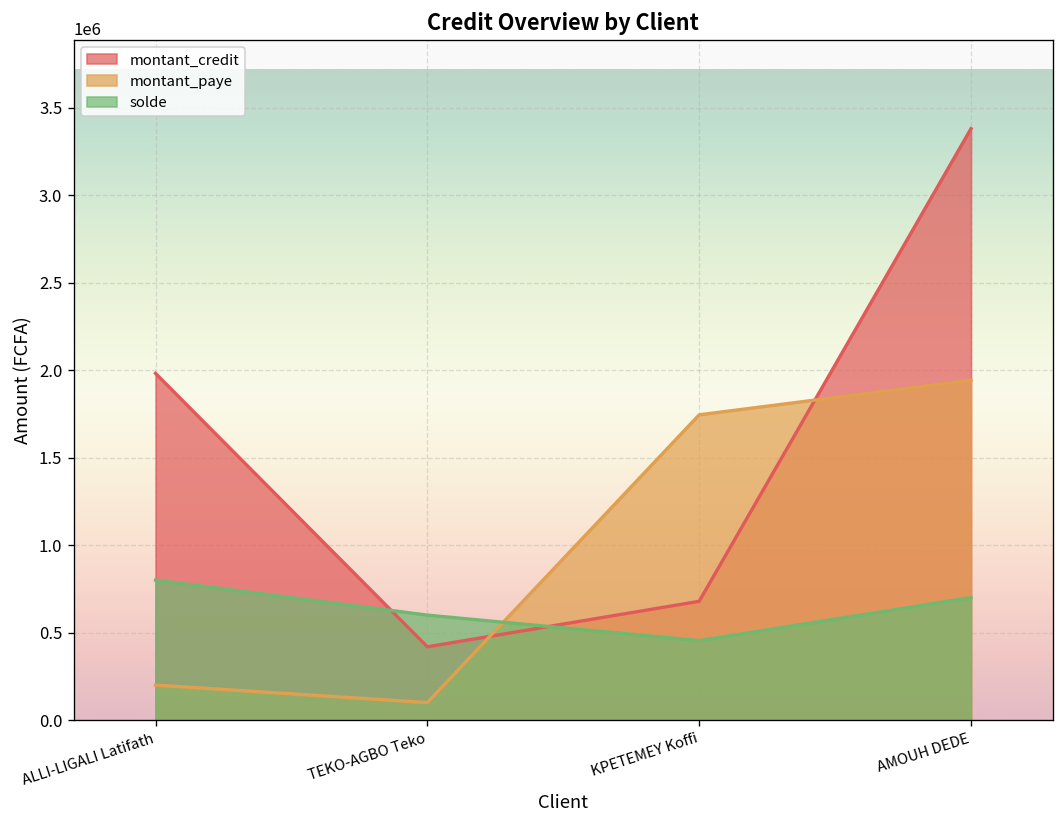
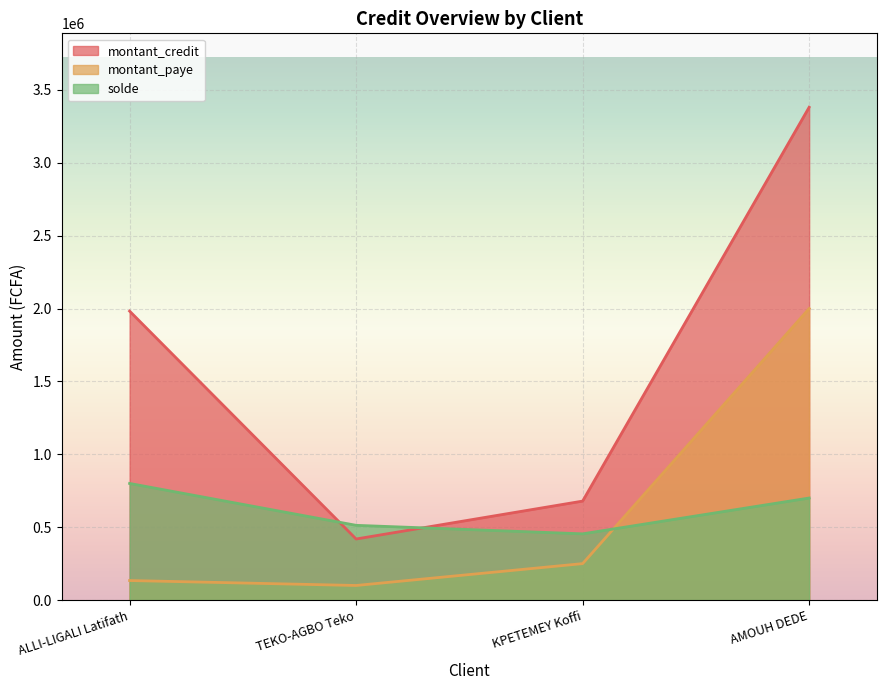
montant_paye, ALLI-LIGALI Latifath: 200000 -> 130000
solde, TEKO-AGBO Teko: 600000 -> 510000
montant_paye, KPETEMEY Koffi: 1750000 -> 250000
montant_paye, AMOUH DEDE: 1940000 -> 2000000
